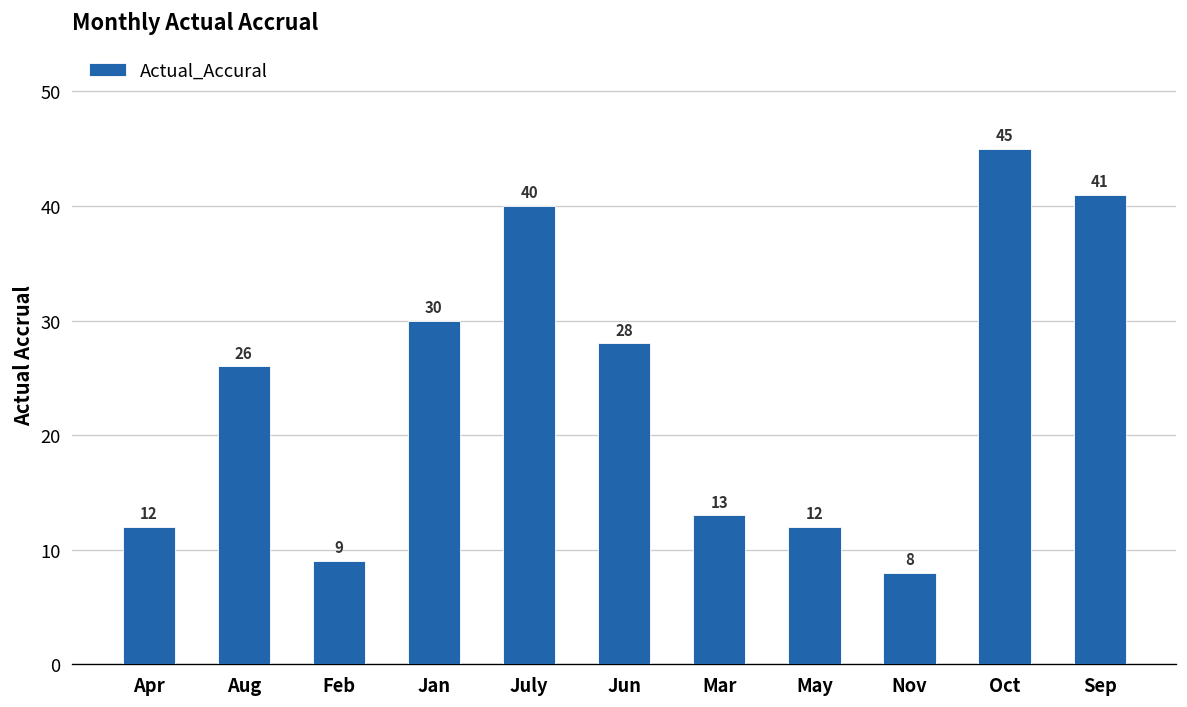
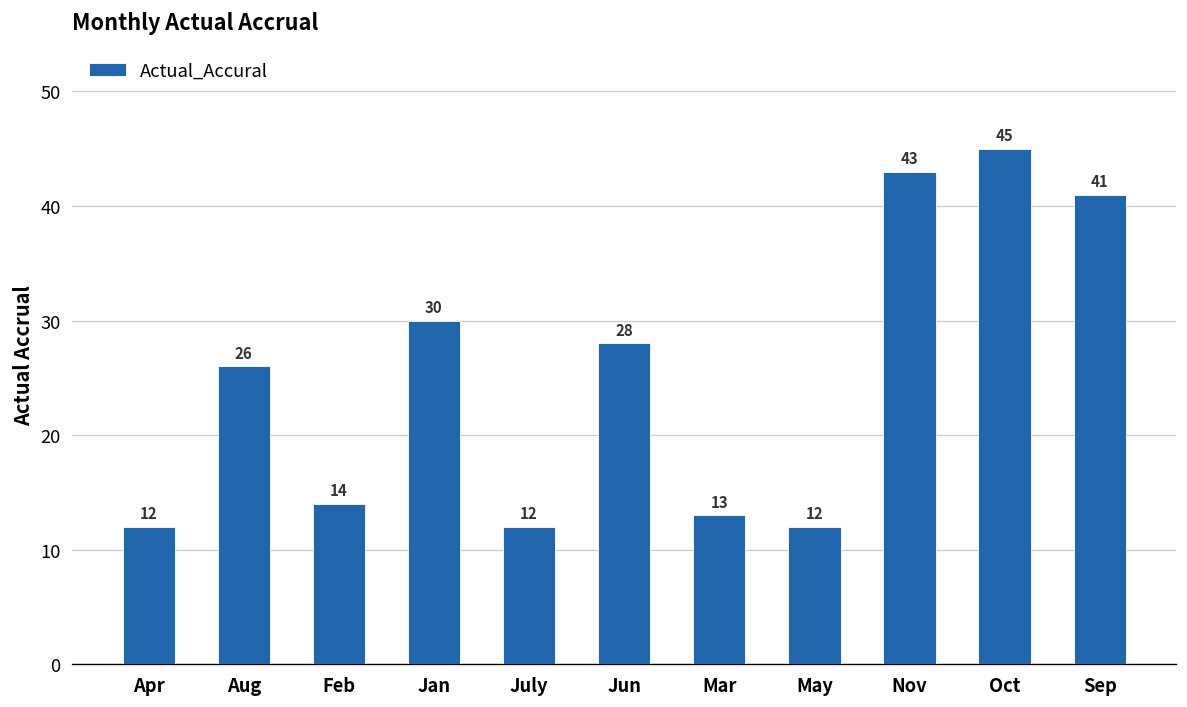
Feb: 9 -> 14
July: 40 -> 12
Nov: 8 -> 43
